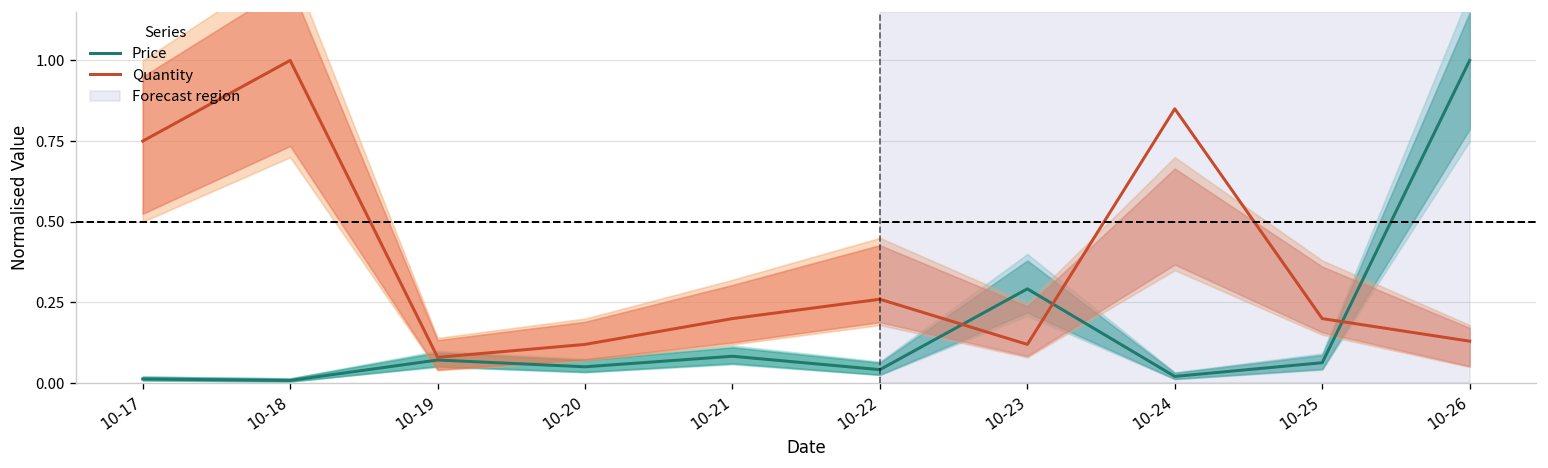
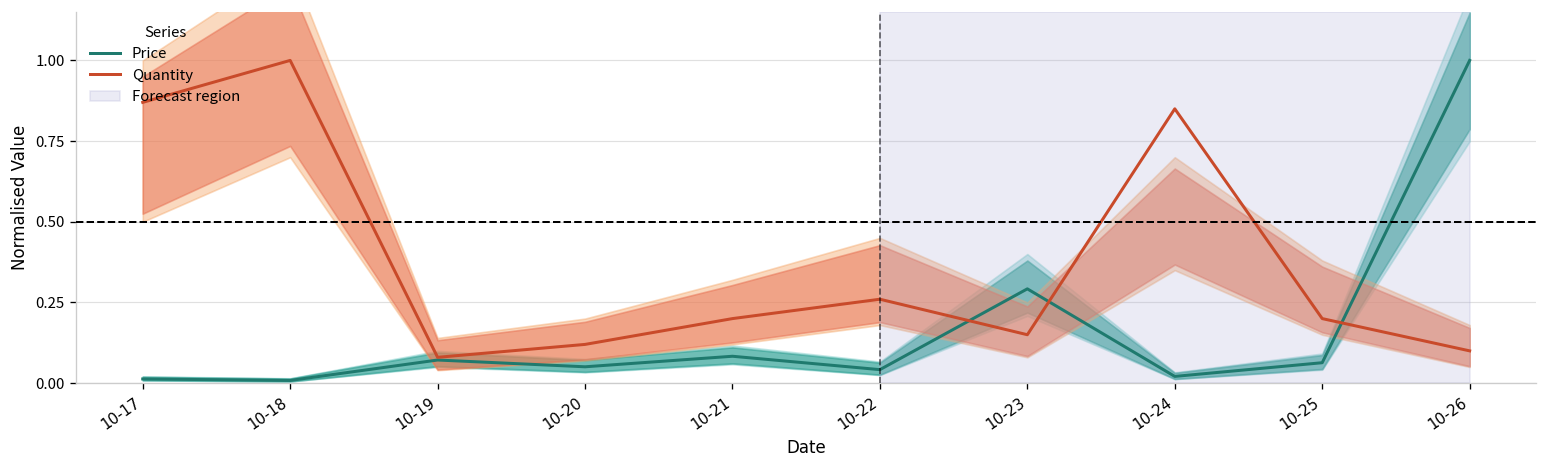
Quantity, 10-17: 0.75 -> 0.87
Quantity, 10-23: 0.12 -> 0.15
Quantity, 10-26: 0.13 -> 0.10
